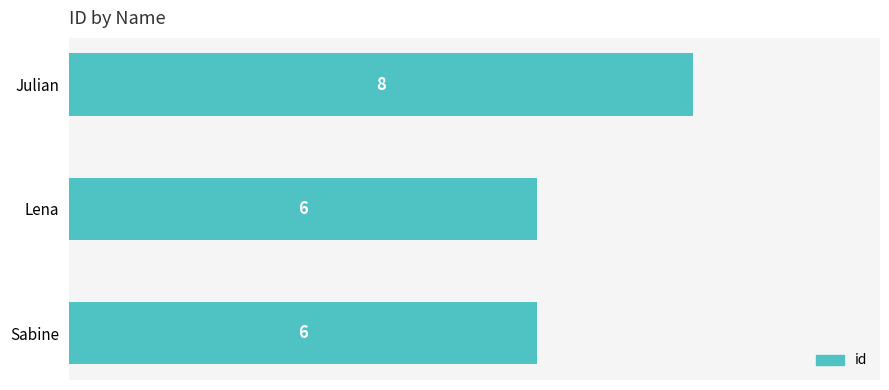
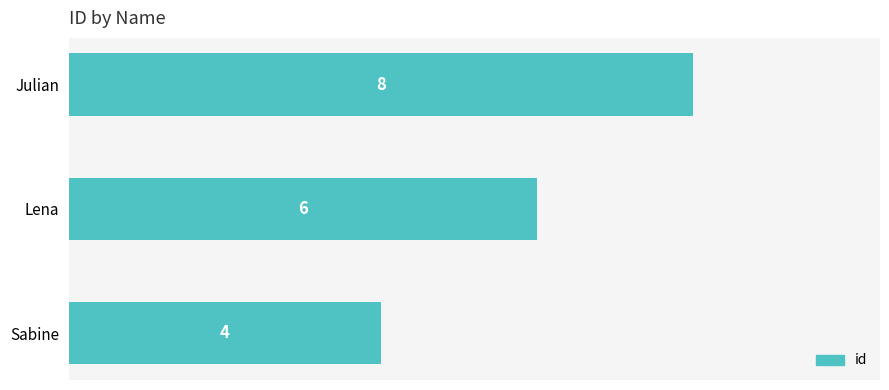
Sabine: 6 -> 4
